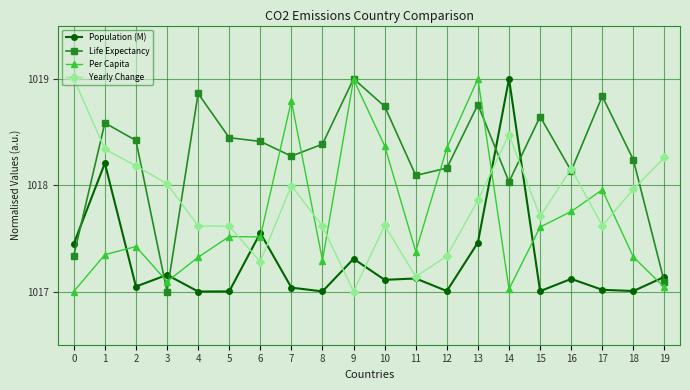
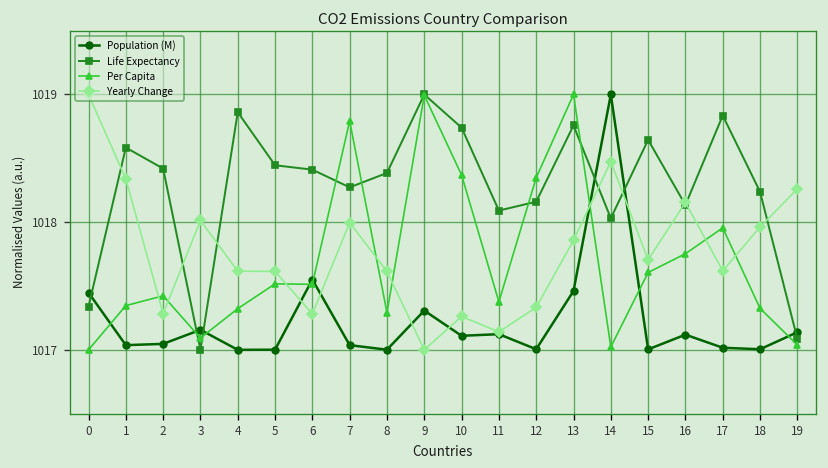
Population (M), 1: 1018.21 -> 1017.04
Yearly Change, 2: 1018.18 -> 1017.28
Yearly Change, 10: 1017.62 -> 1017.26
